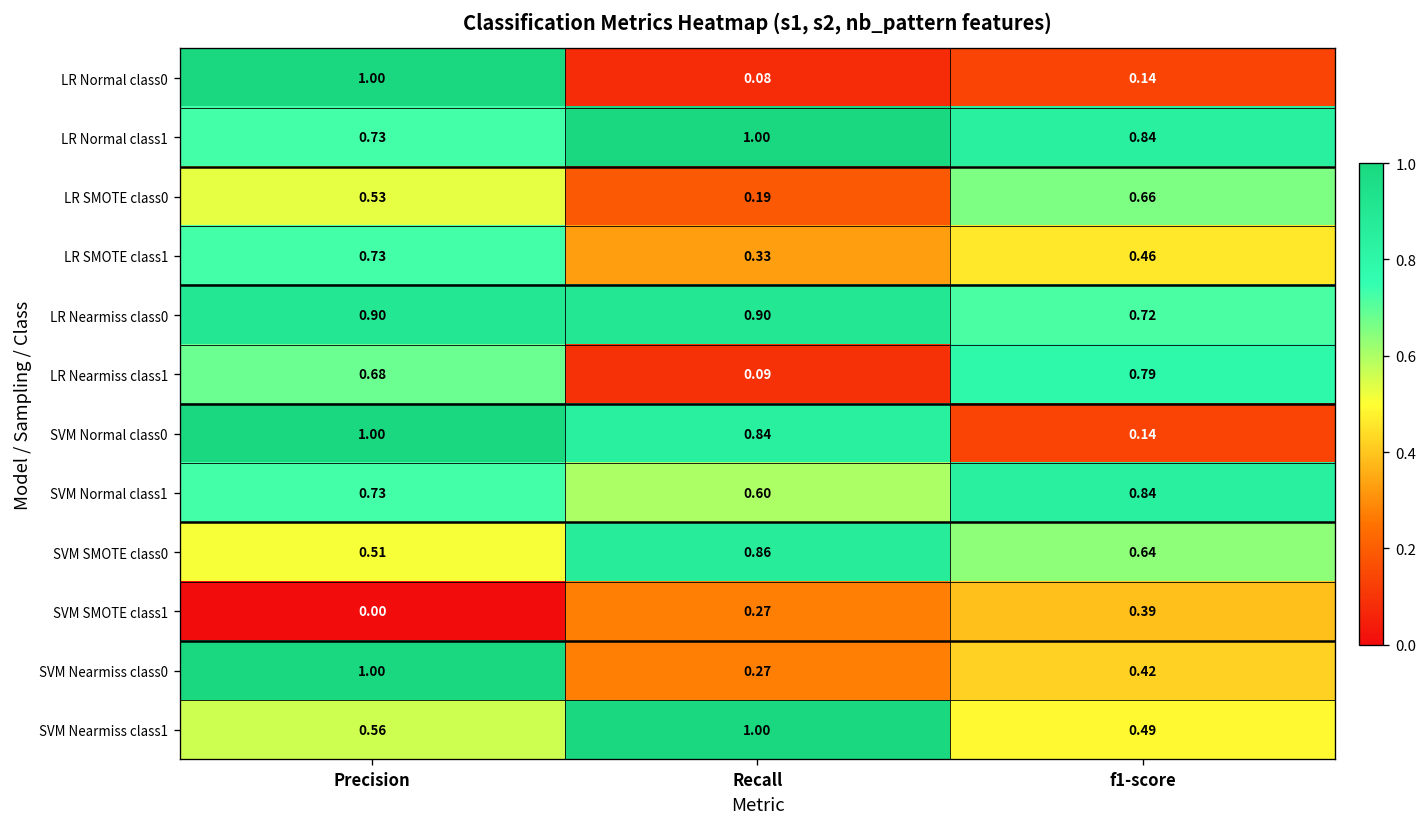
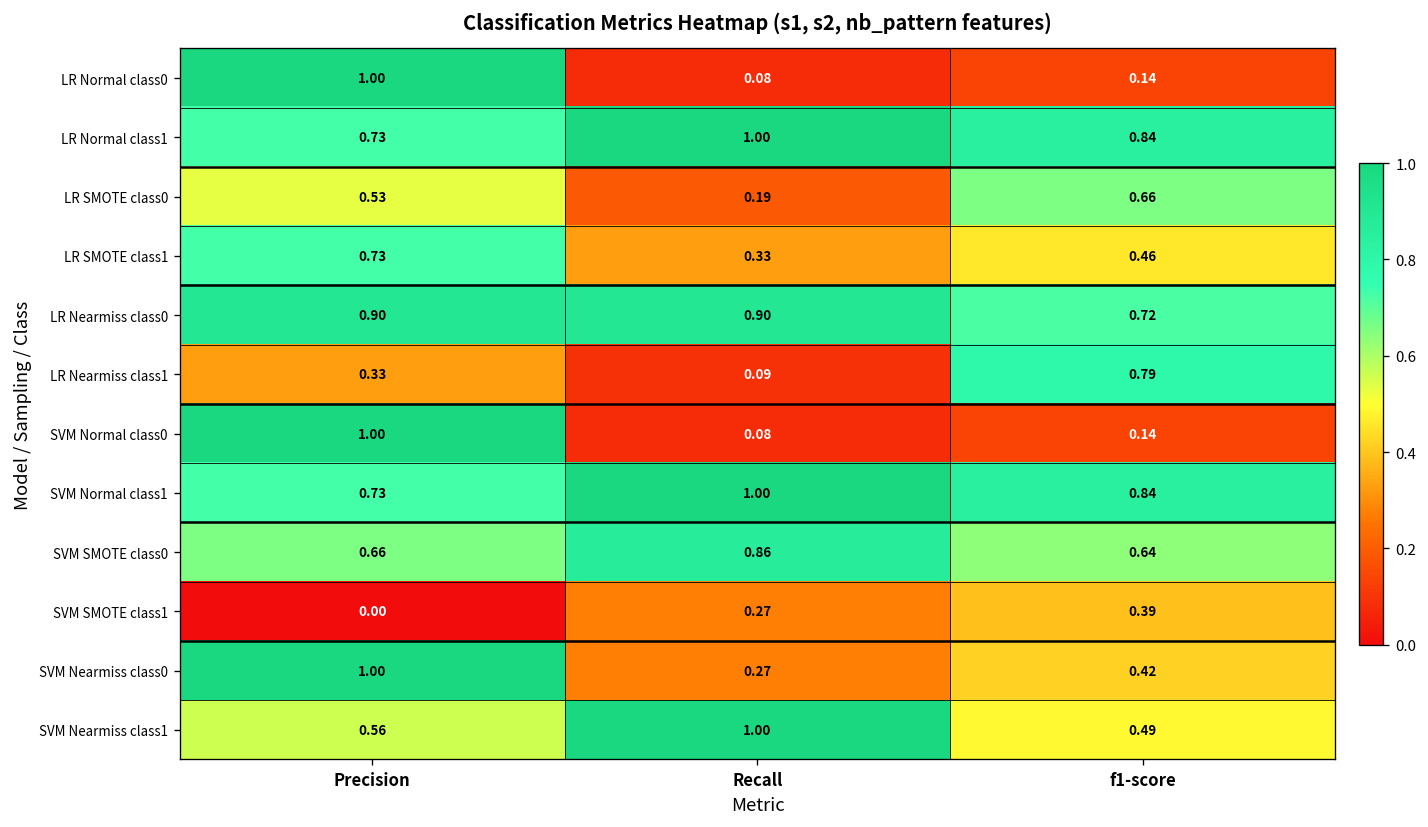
LR Nearmiss class1, Precision: 0.68 -> 0.33
SVM Normal class0, Recall: 0.84 -> 0.08
SVM Normal class1, Recall: 0.60 -> 1.00
SVM SMOTE class0, Precision: 0.51 -> 0.66
